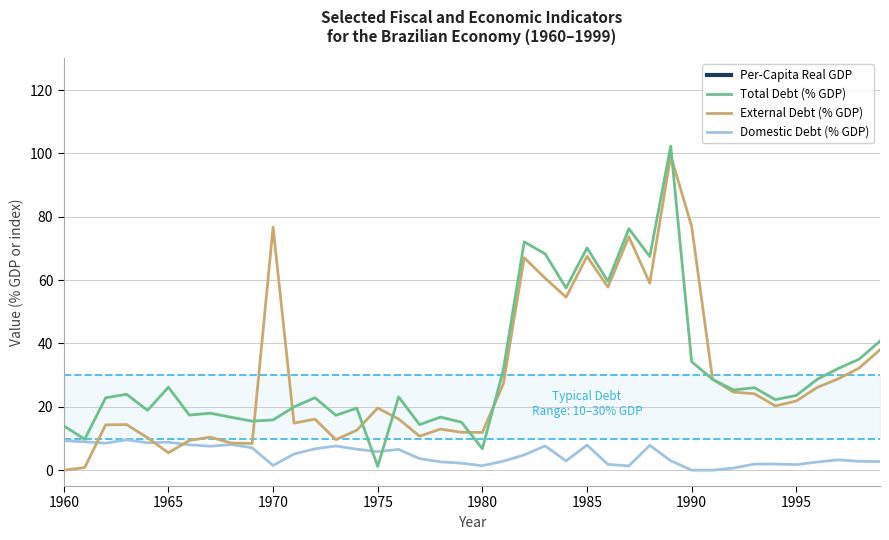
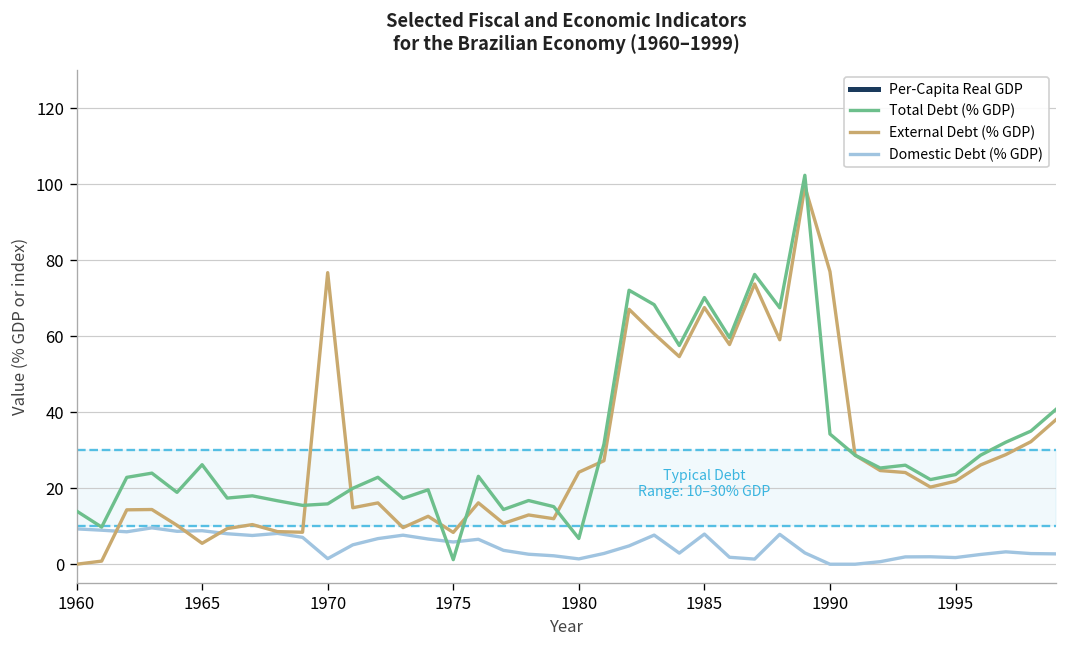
External Debt (% GDP), 1975: 20 -> 8
External Debt (% GDP), 1980: 12 -> 24
